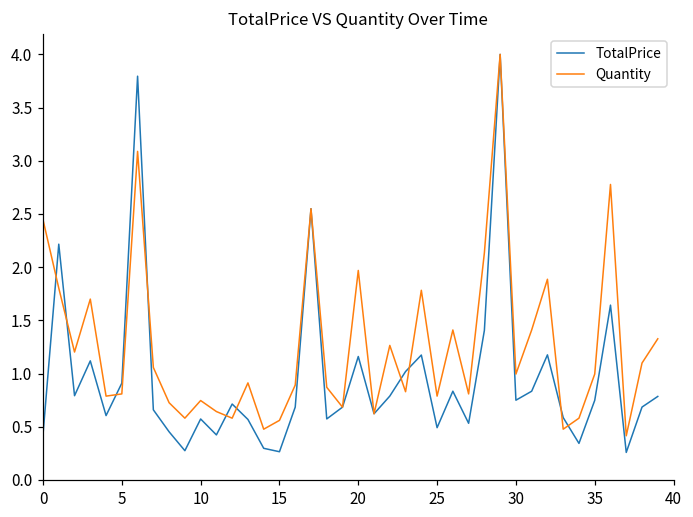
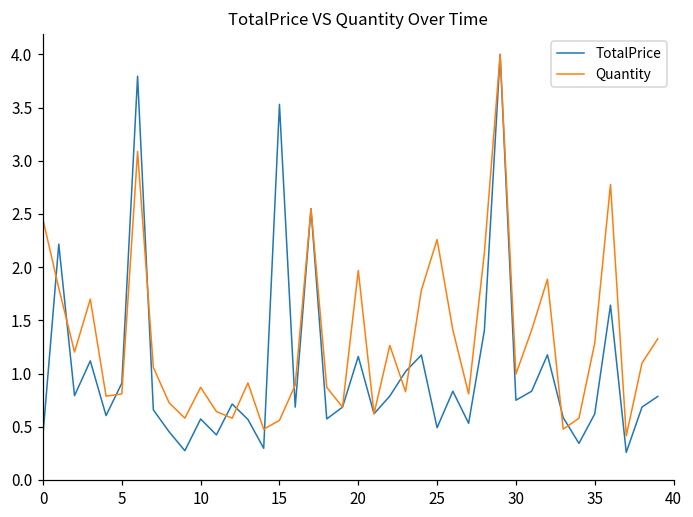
Quantity, 10: 0.7 -> 0.9
TotalPrice, 15: 0.3 -> 3.5
Quantity, 25: 0.8 -> 2.3
TotalPrice, 35: 0.7 -> 0.6
Quantity, 35: 1.0 -> 1.3
